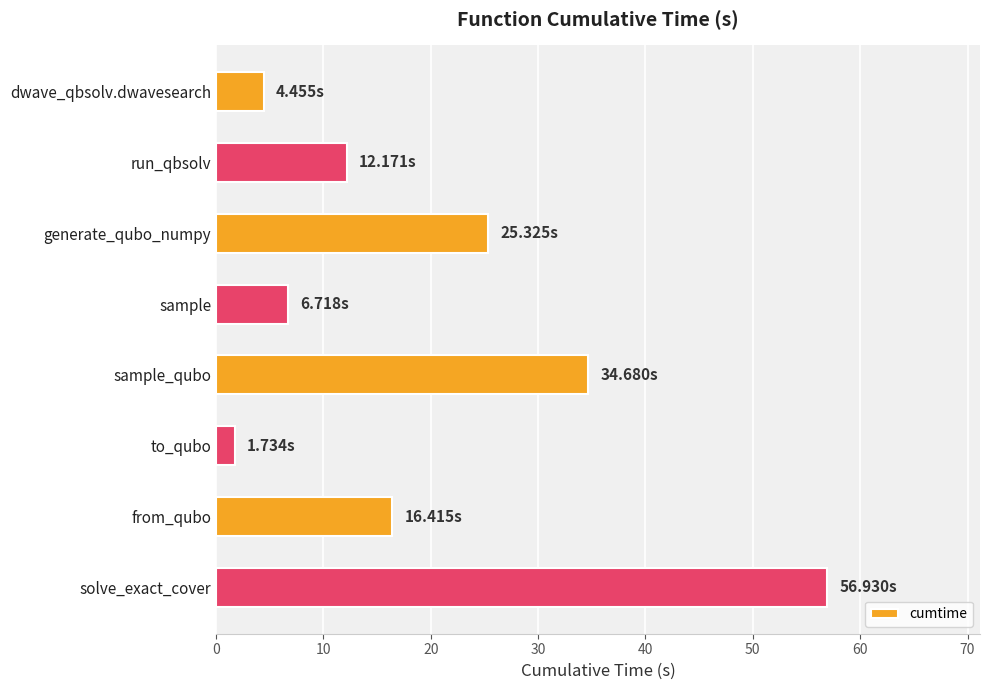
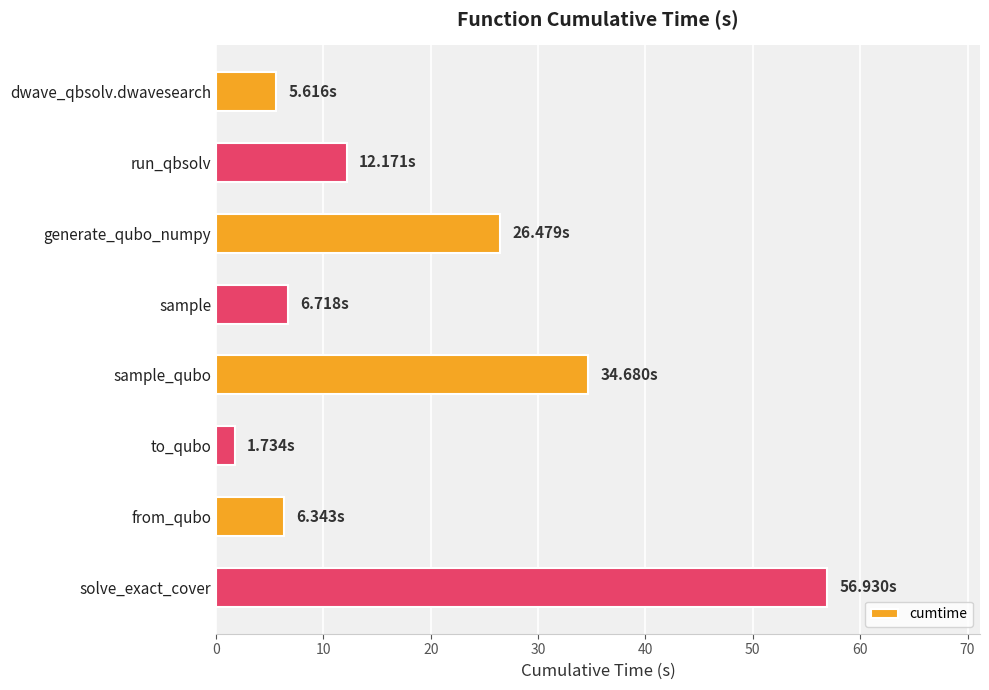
dwave_qbsolv.dwavesearch: 4.455s -> 5.616s
generate_qubo_numpy: 25.325s -> 26.479s
from_qubo: 16.415s -> 6.343s
